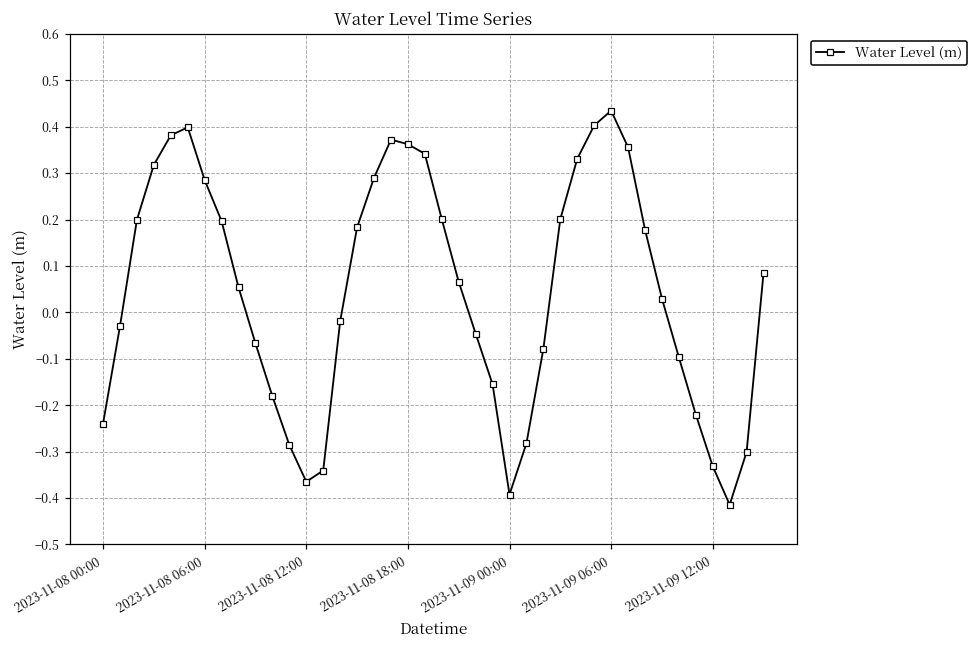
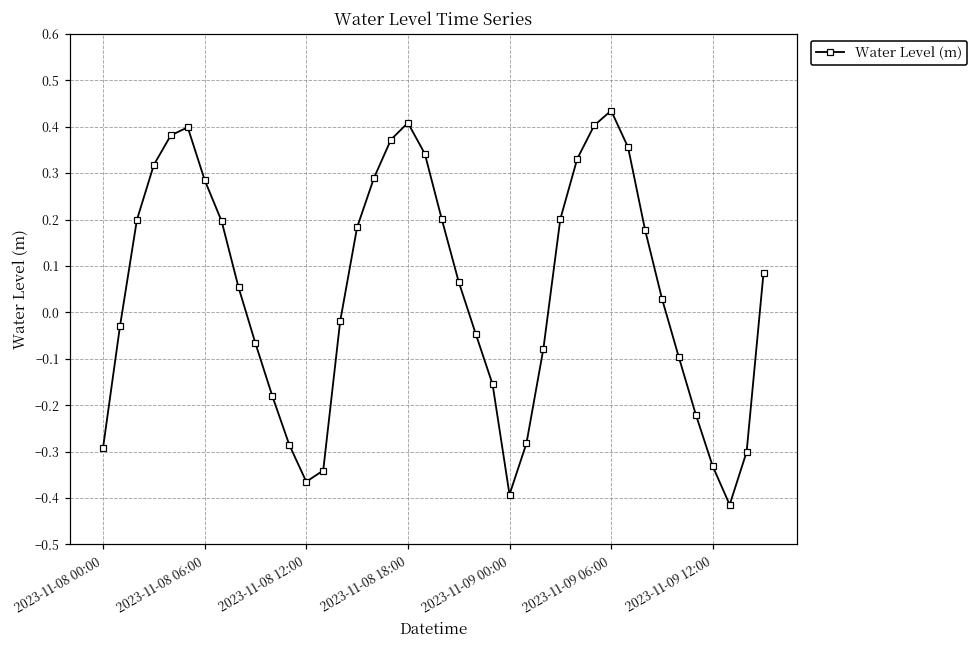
2023-11-08 00:00: -0.24 -> -0.29
2023-11-08 18:00: 0.36 -> 0.41
